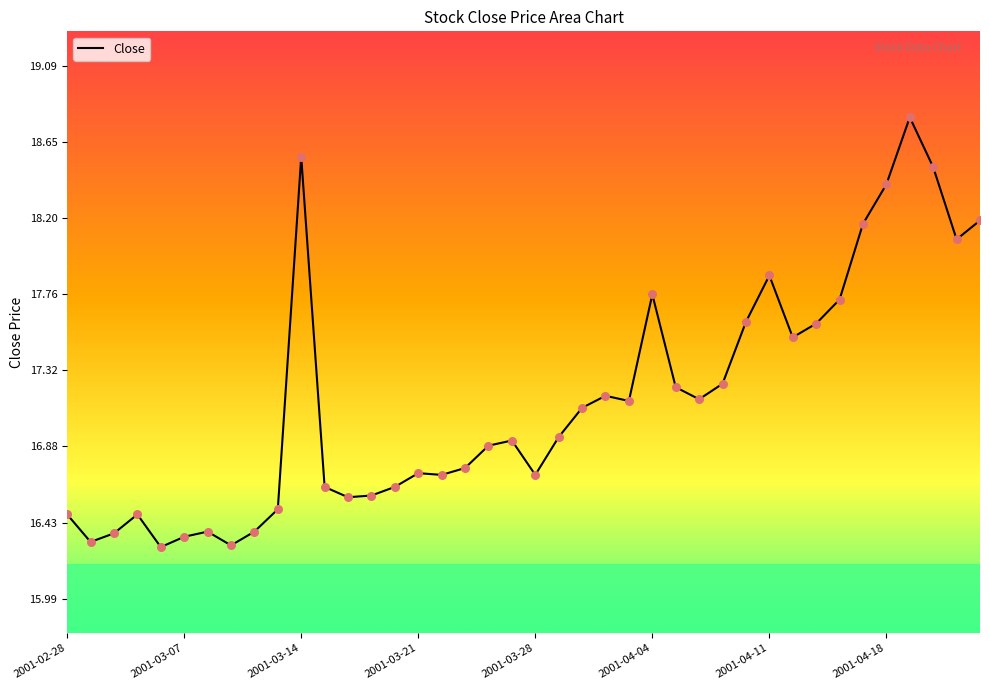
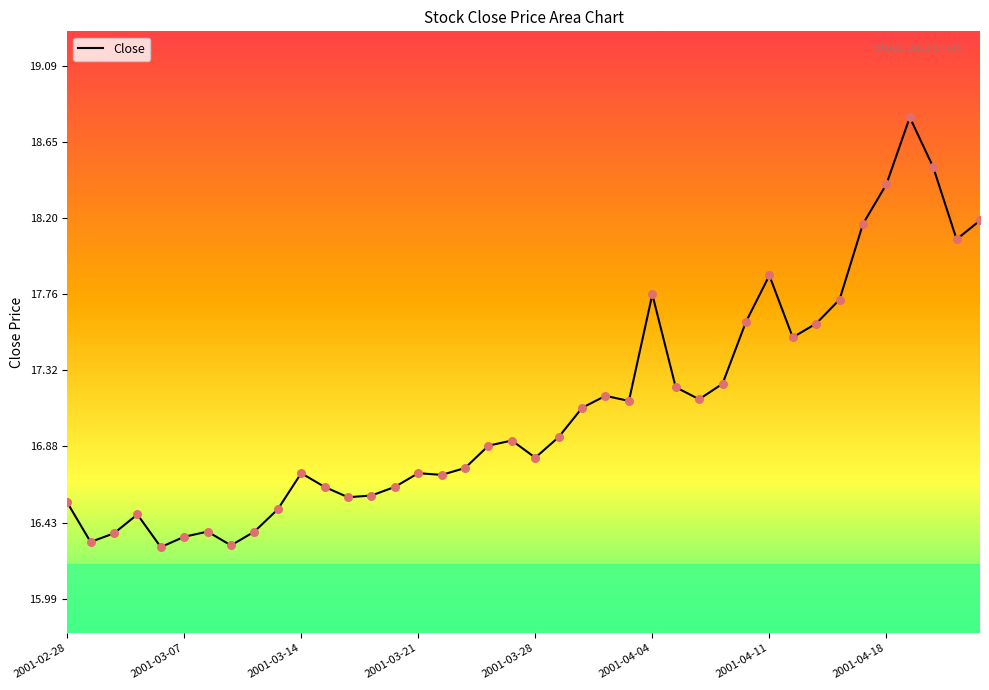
2001-02-28: 16.48 -> 16.55
2001-03-14: 18.56 -> 16.72
2001-03-28: 16.71 -> 16.81
